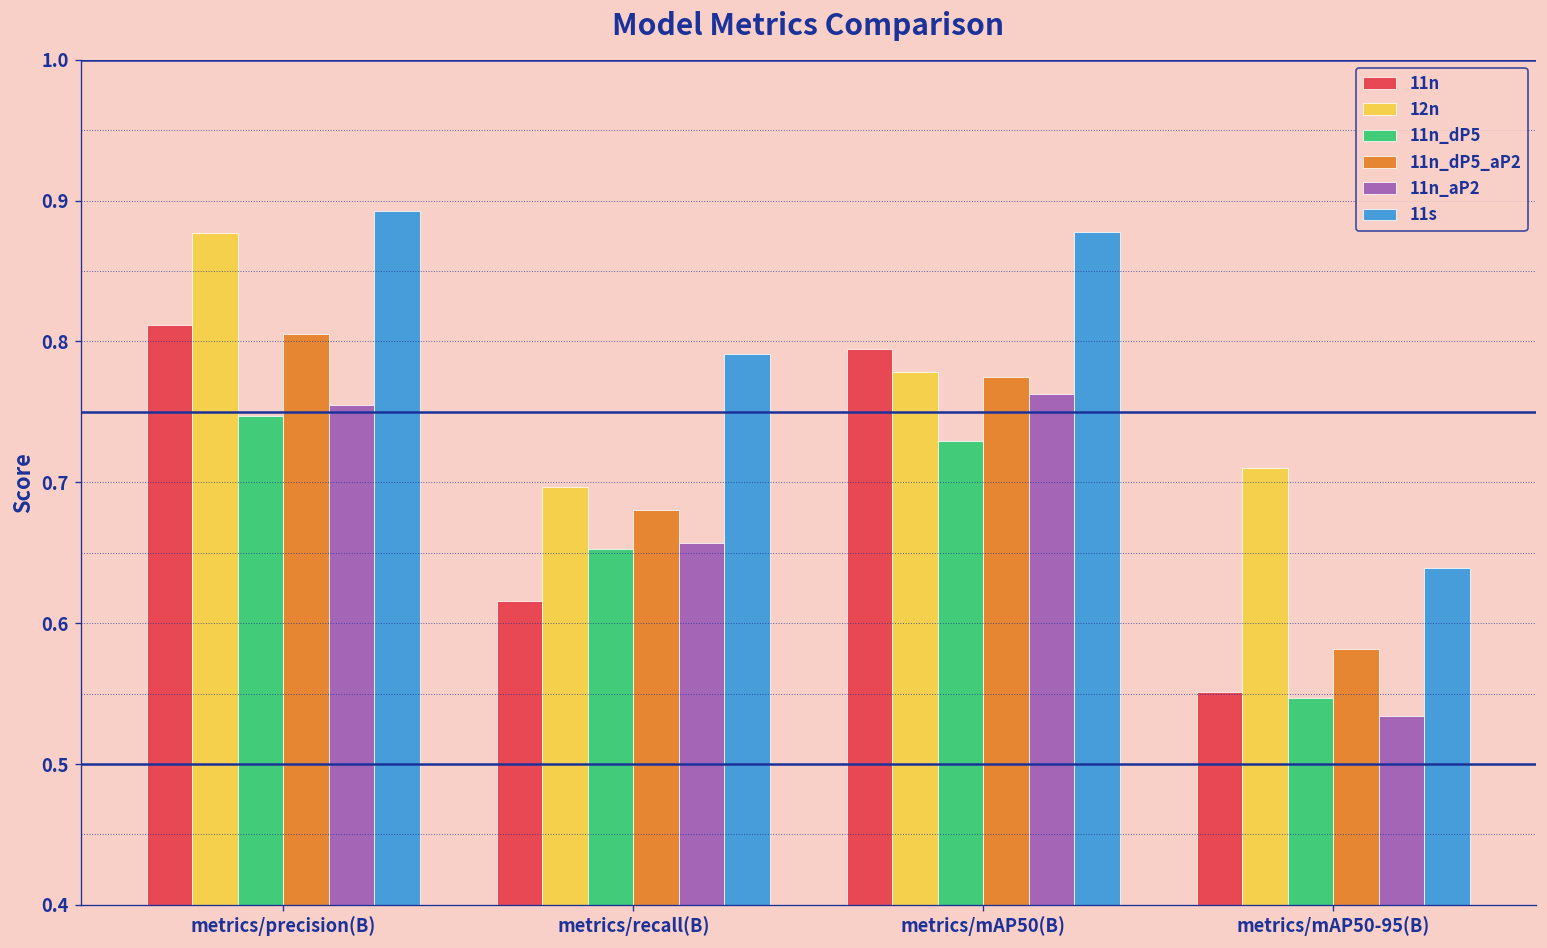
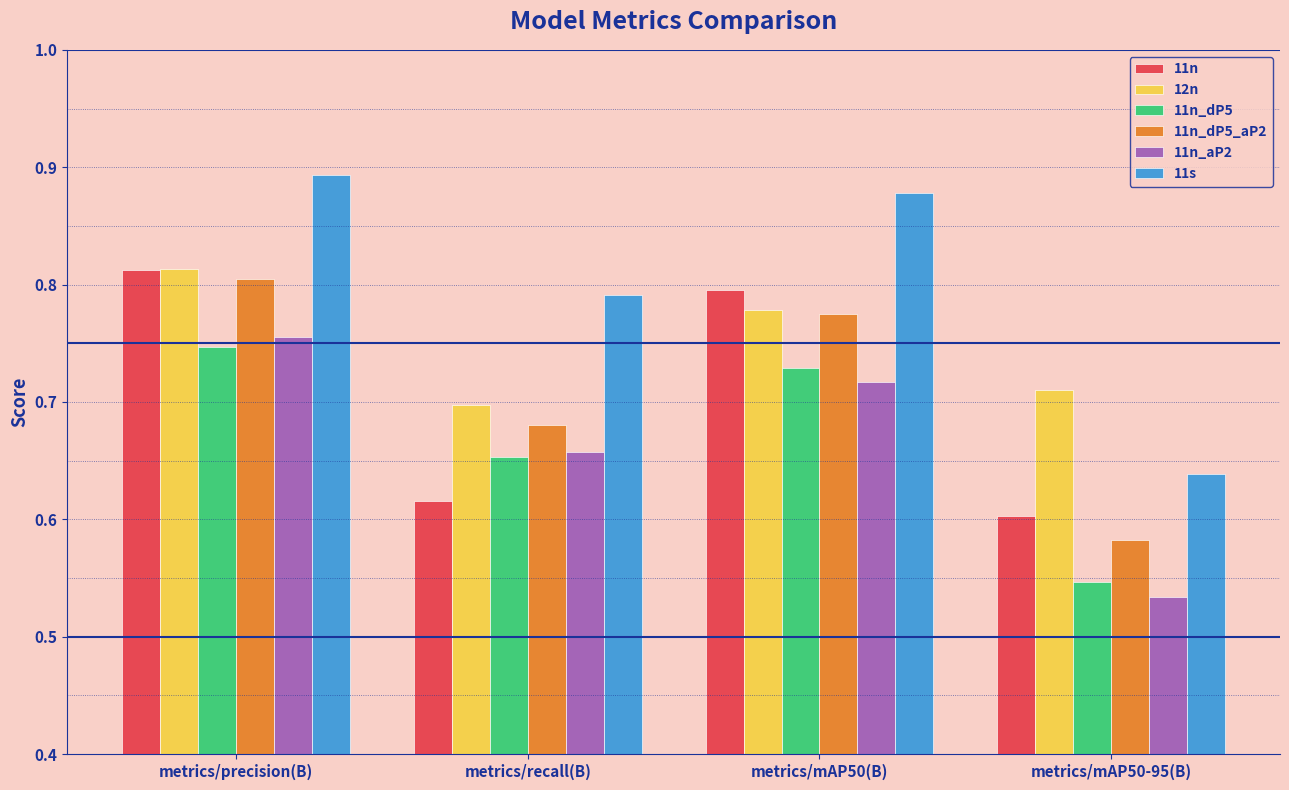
12n, metrics/precision(B): 0.877 -> 0.813
11n_aP2, metrics/mAP50(B): 0.763 -> 0.717
11n, metrics/mAP50-95(B): 0.551 -> 0.603
